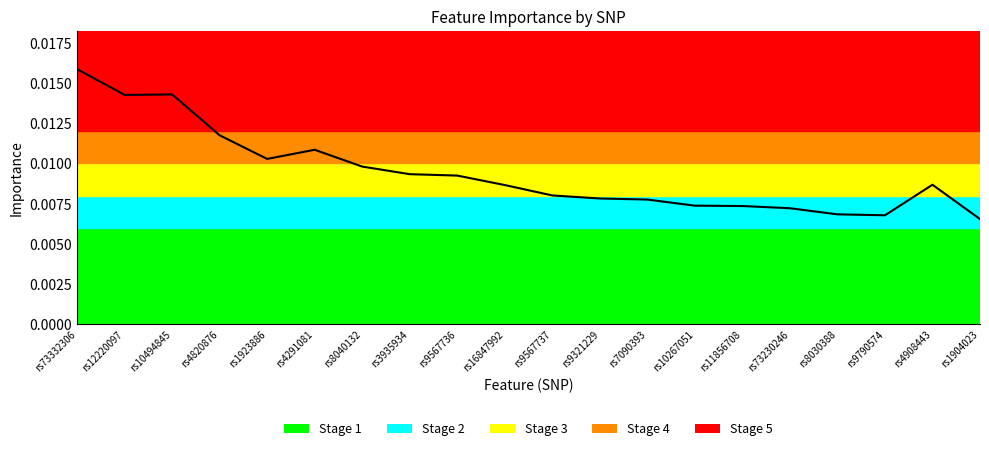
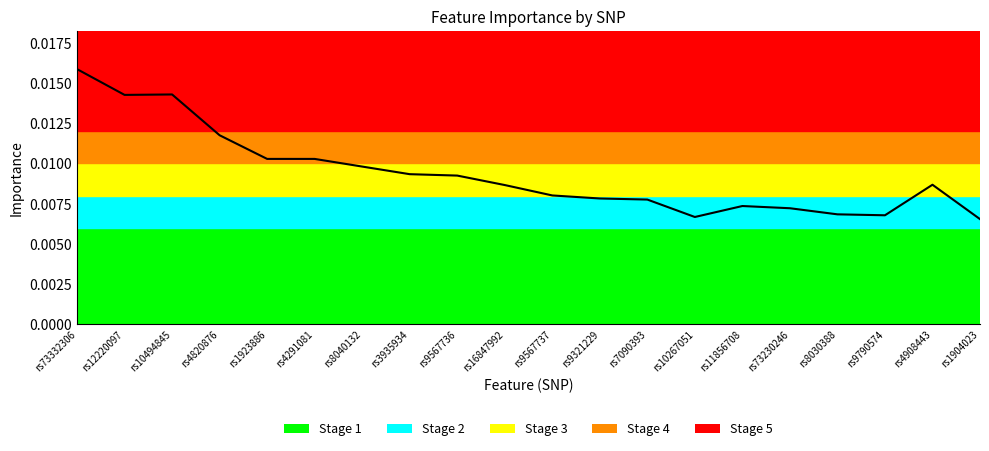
rs4291081: 0.0108 -> 0.0103
rs10267051: 0.0074 -> 0.0067
